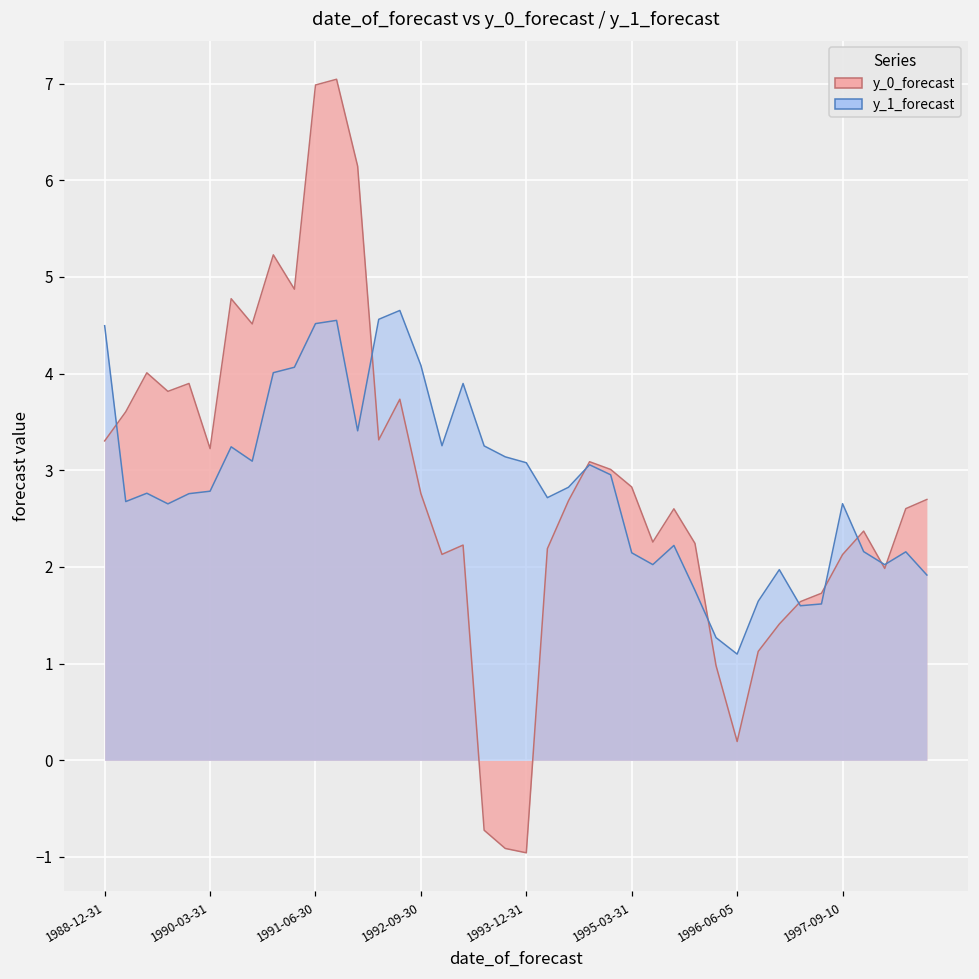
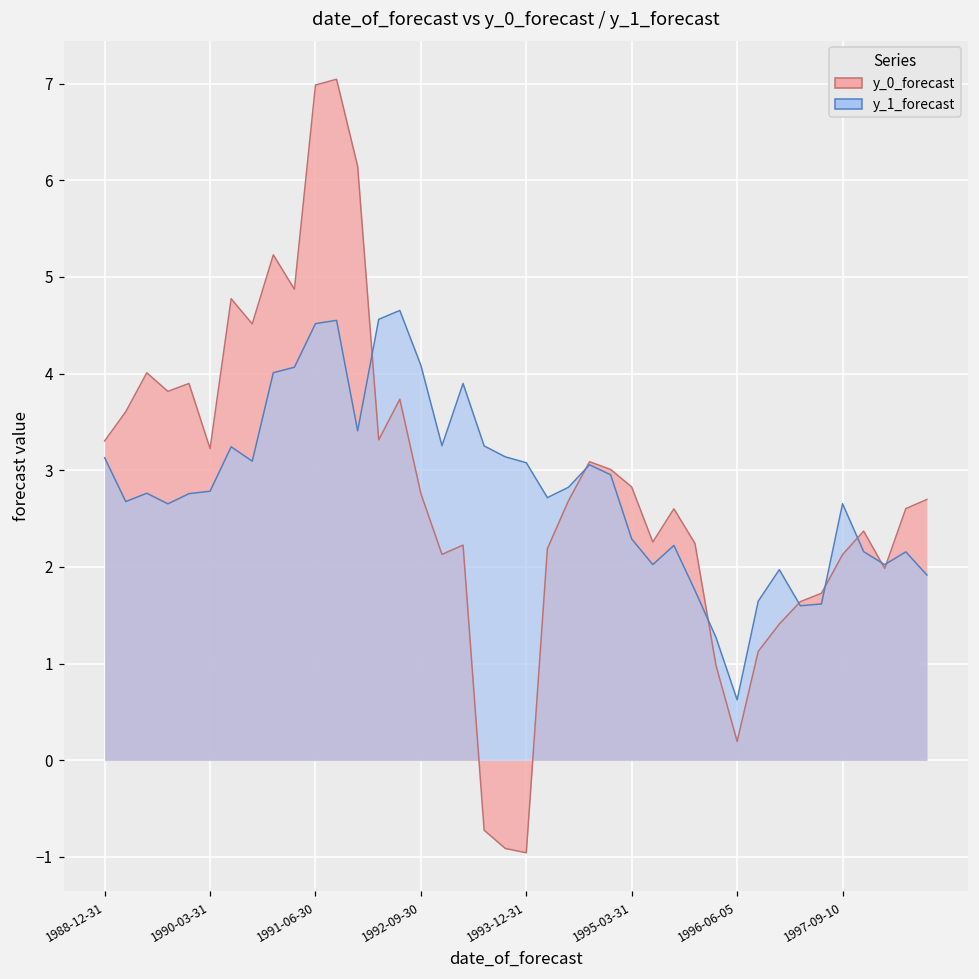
y_1_forecast, 1988-12-31: 4.5 -> 3.1
y_1_forecast, 1995-03-31: 2.1 -> 2.3
y_1_forecast, 1996-06-05: 1.1 -> 0.6
